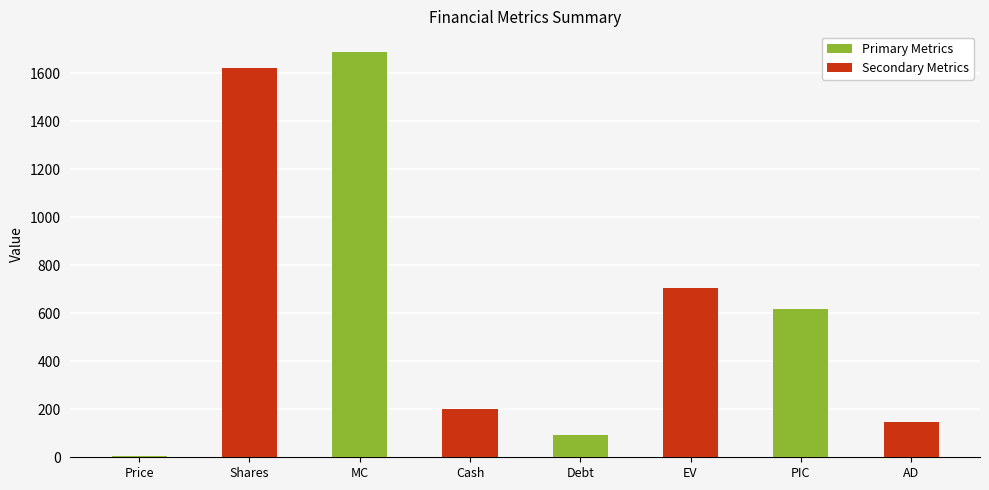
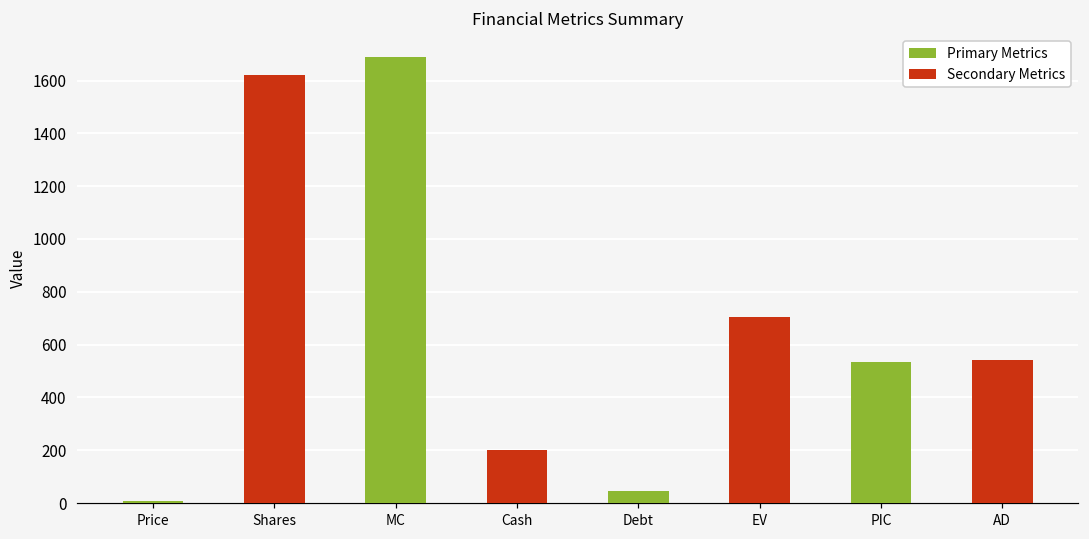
Primary Metrics, Debt: 90 -> 50
Primary Metrics, PIC: 620 -> 530
Secondary Metrics, AD: 150 -> 540
